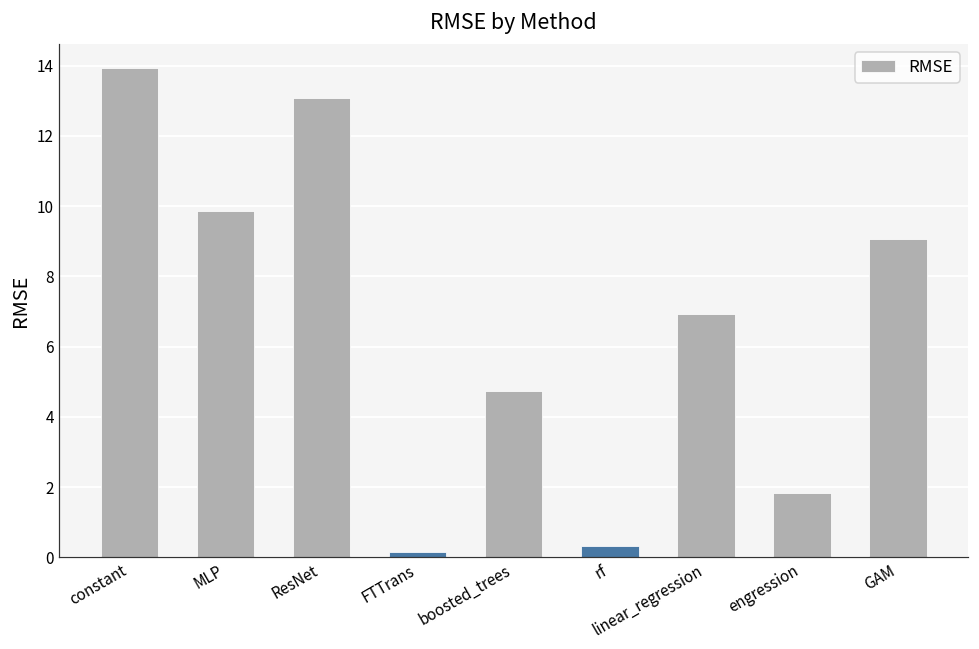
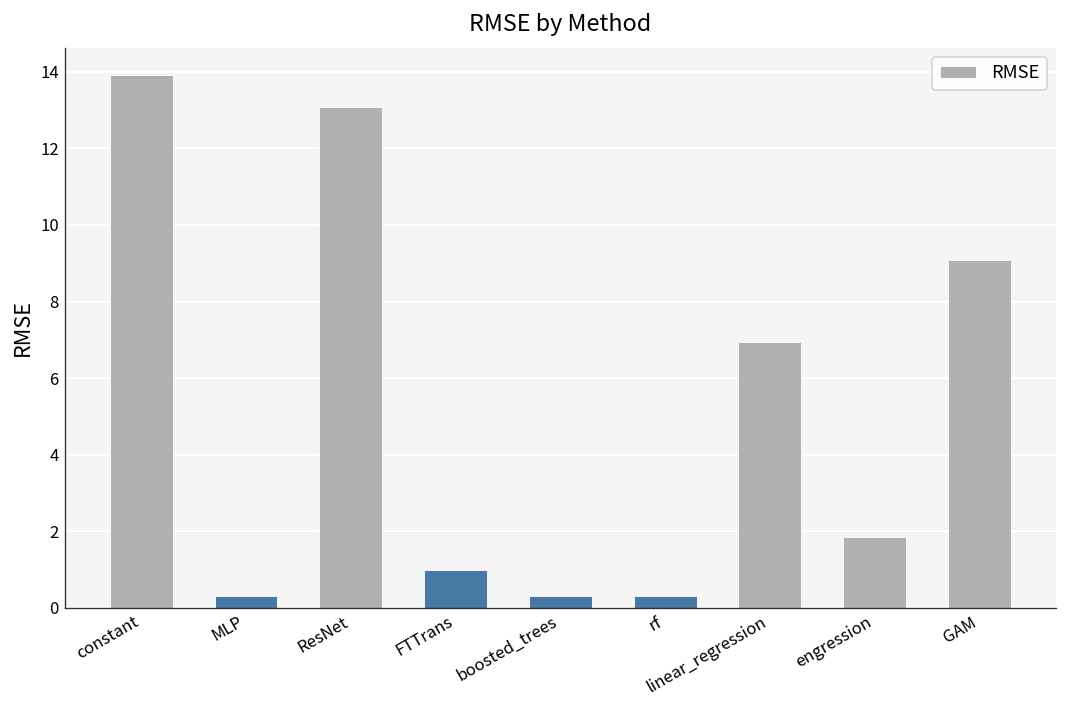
MLP: 9.9 -> 0.3
FTTrans: 0.2 -> 1.0
boosted_trees: 4.7 -> 0.3
